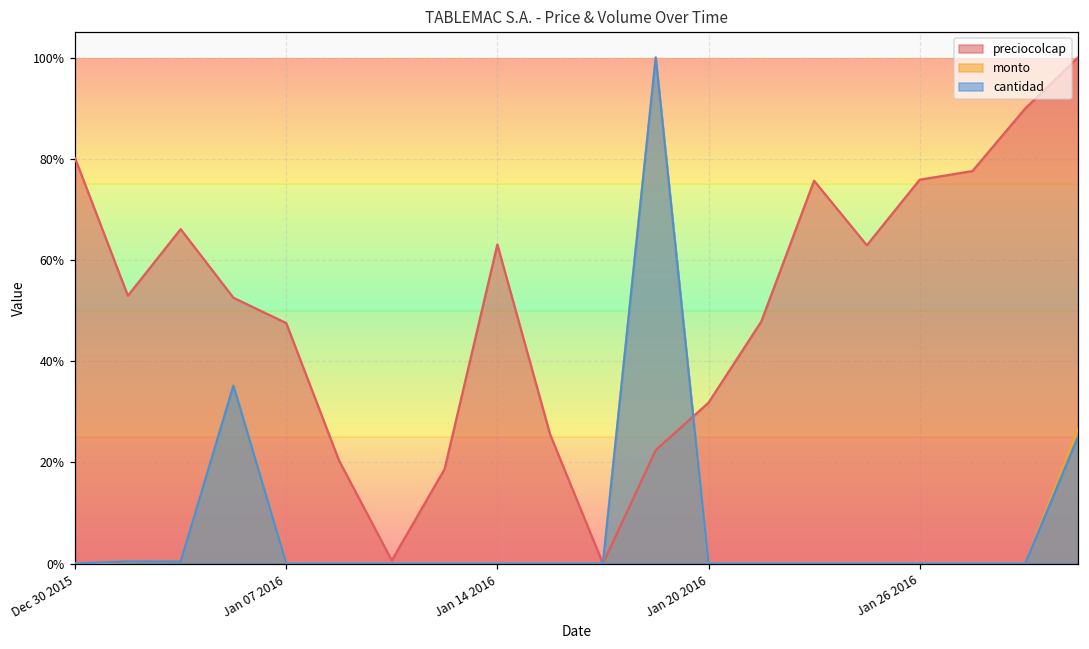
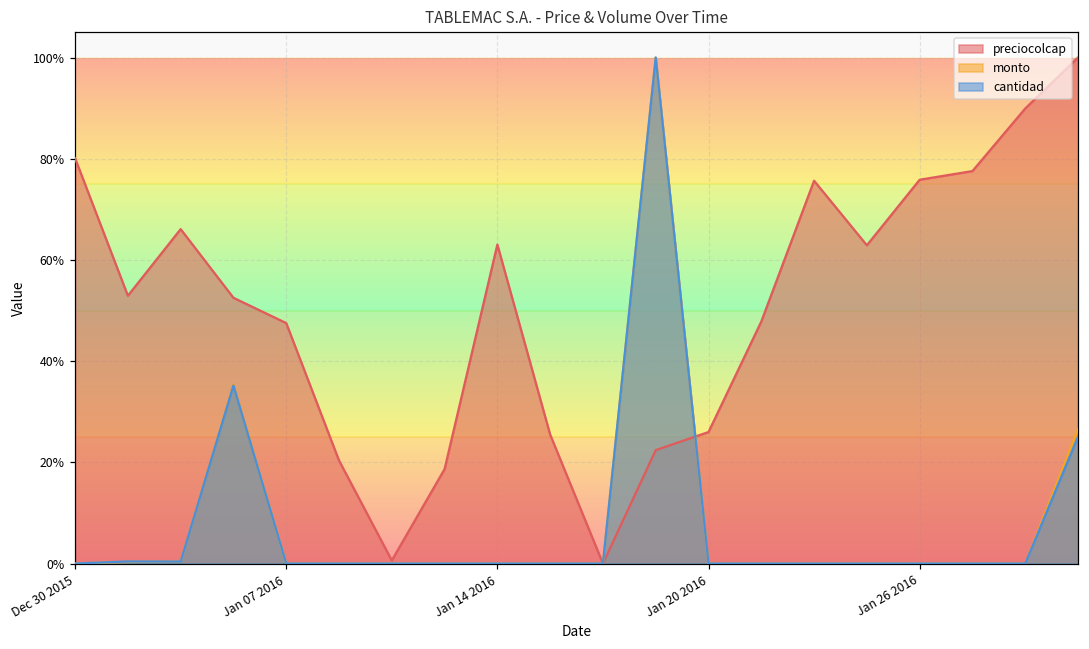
preciocolcap, Jan 20 2016: 32% -> 26%
